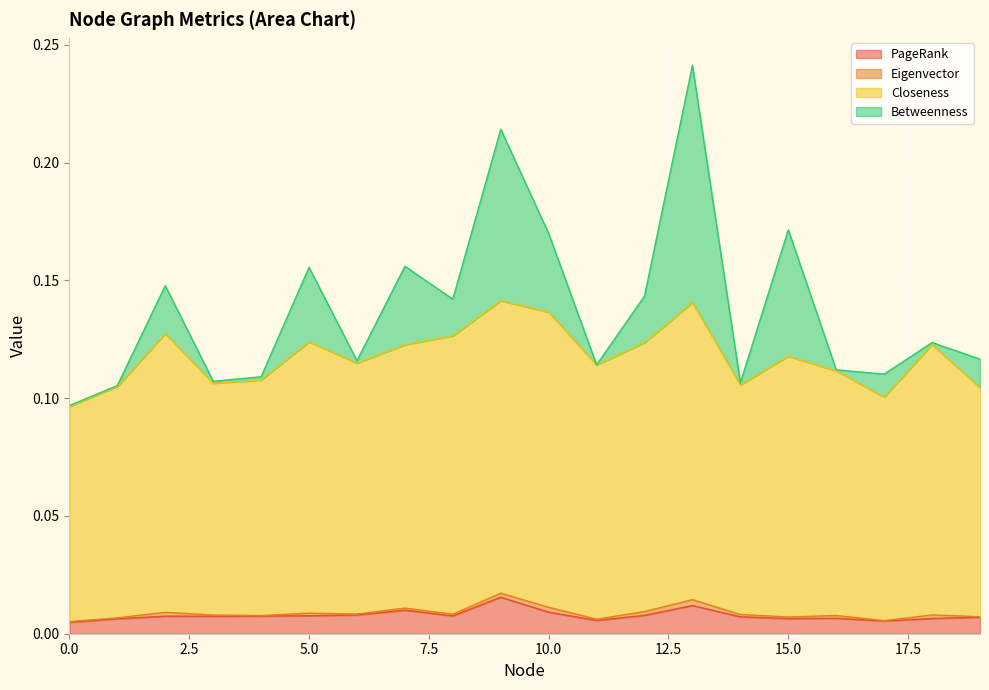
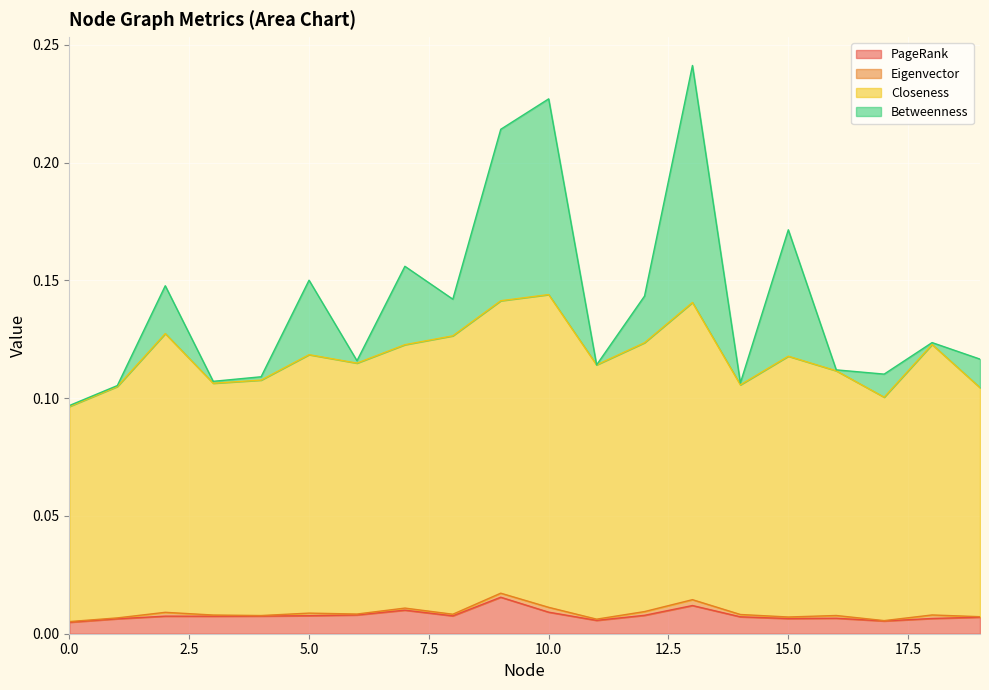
Closeness, 5.0: 0.115 -> 0.110
Closeness, 10.0: 0.125 -> 0.133
Betweenness, 10.0: 0.033 -> 0.083
